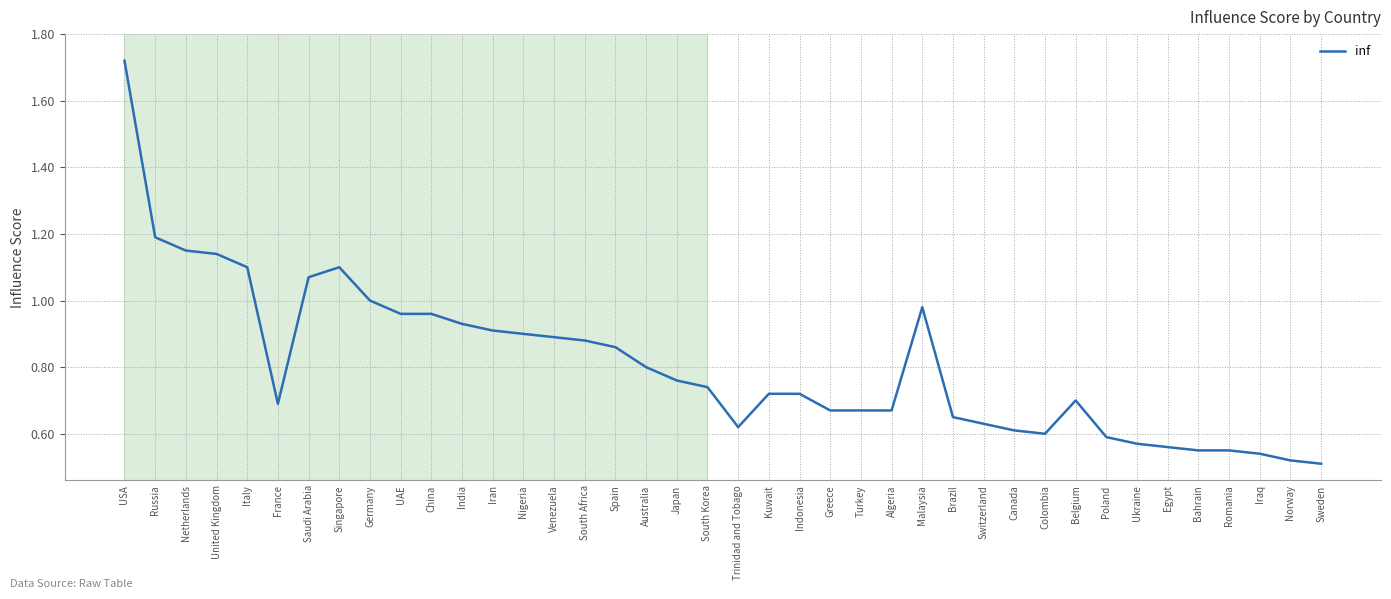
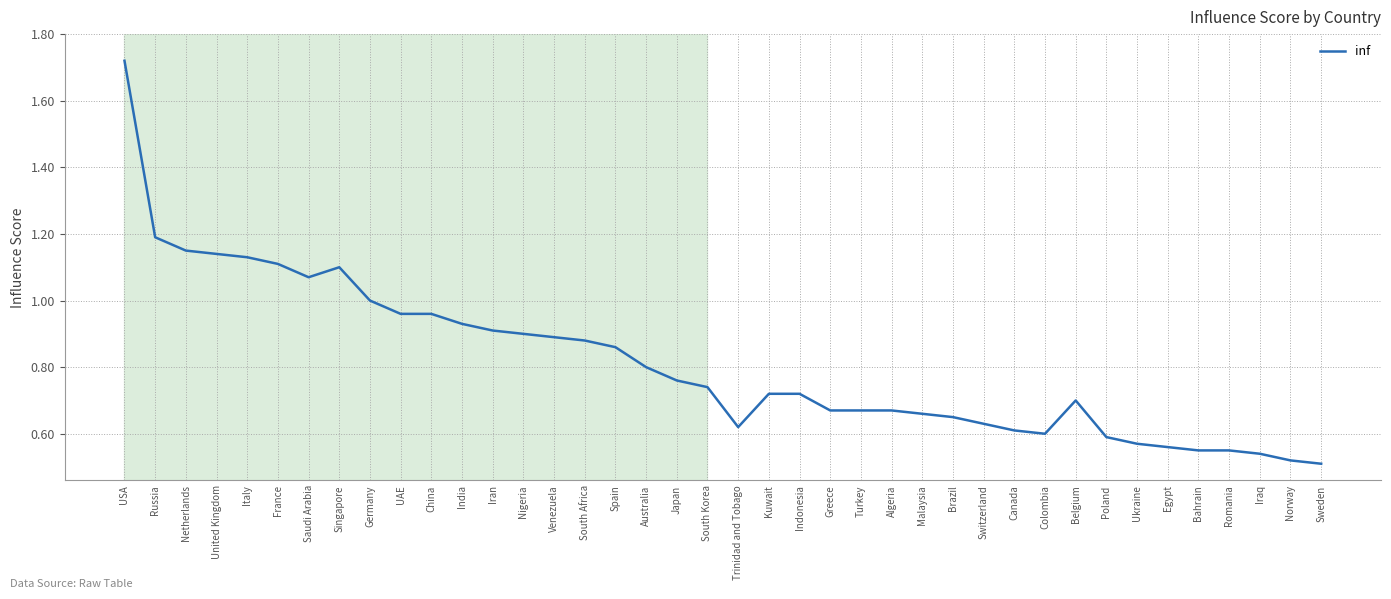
Italy: 1.10 -> 1.13
France: 0.69 -> 1.11
Malaysia: 0.98 -> 0.66
